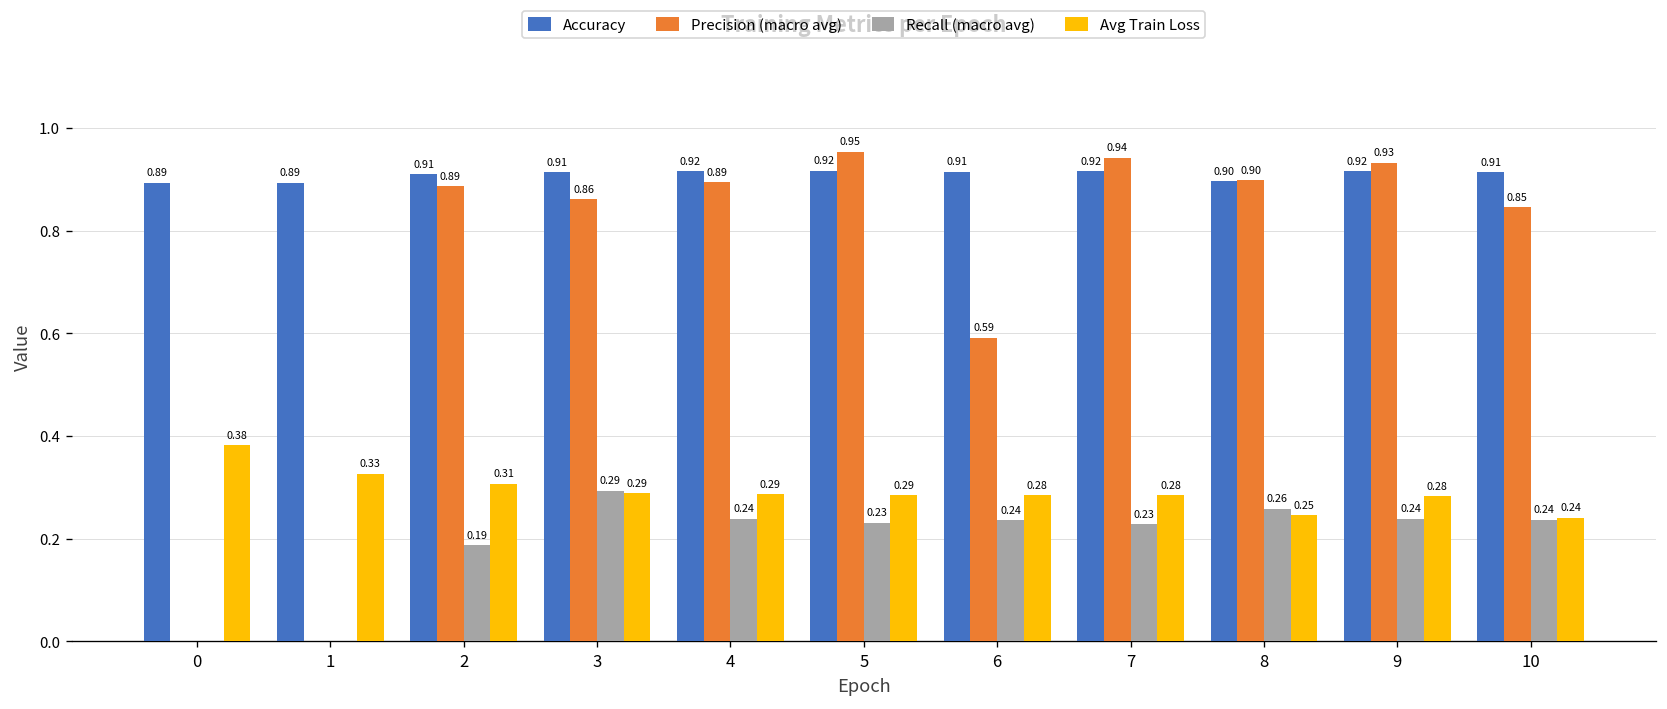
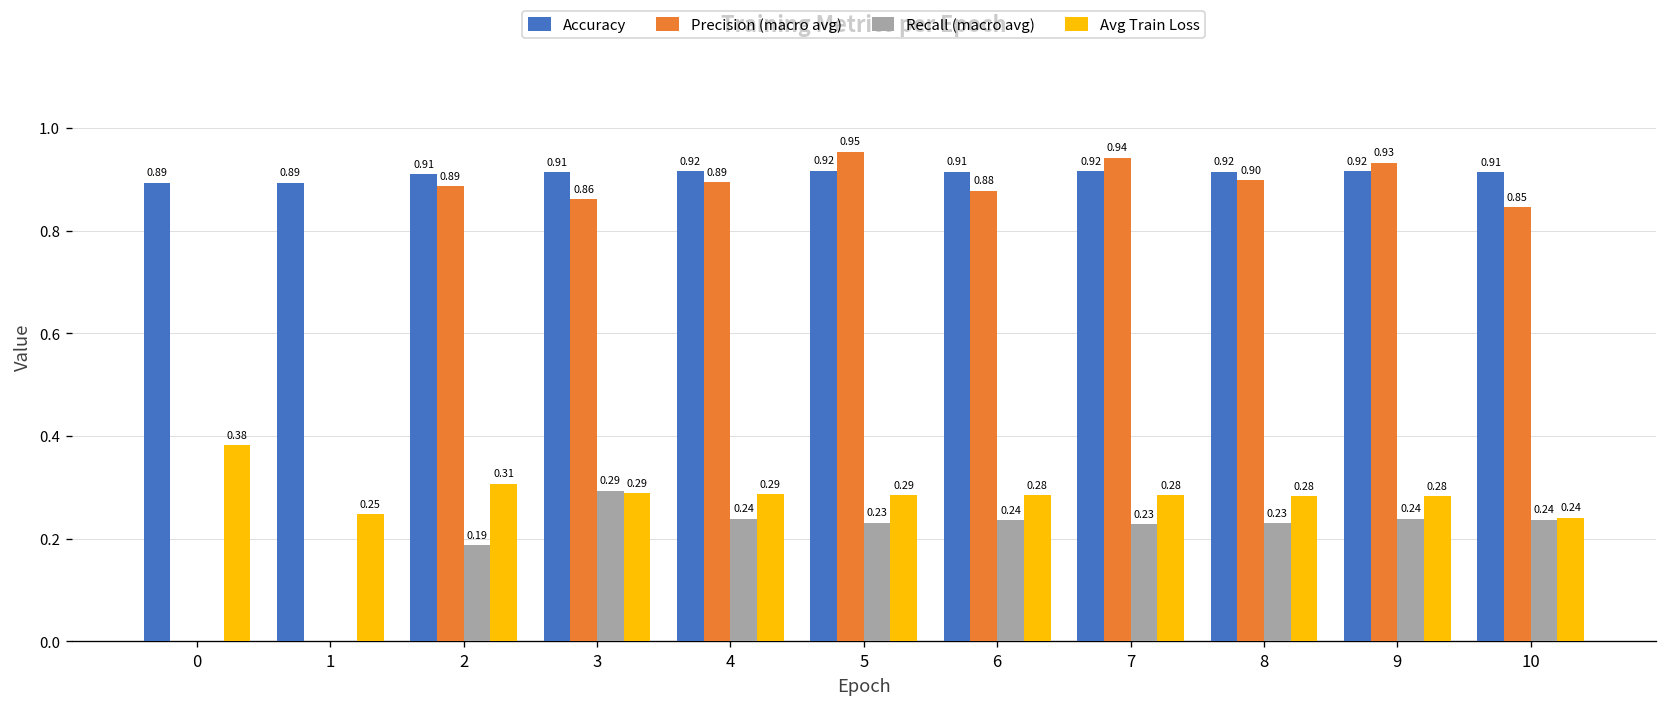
Avg Train Loss, 1: 0.33 -> 0.25
Precision (macro avg), 6: 0.59 -> 0.88
Accuracy, 8: 0.90 -> 0.92
Recall (macro avg), 8: 0.26 -> 0.23
Avg Train Loss, 8: 0.25 -> 0.28
